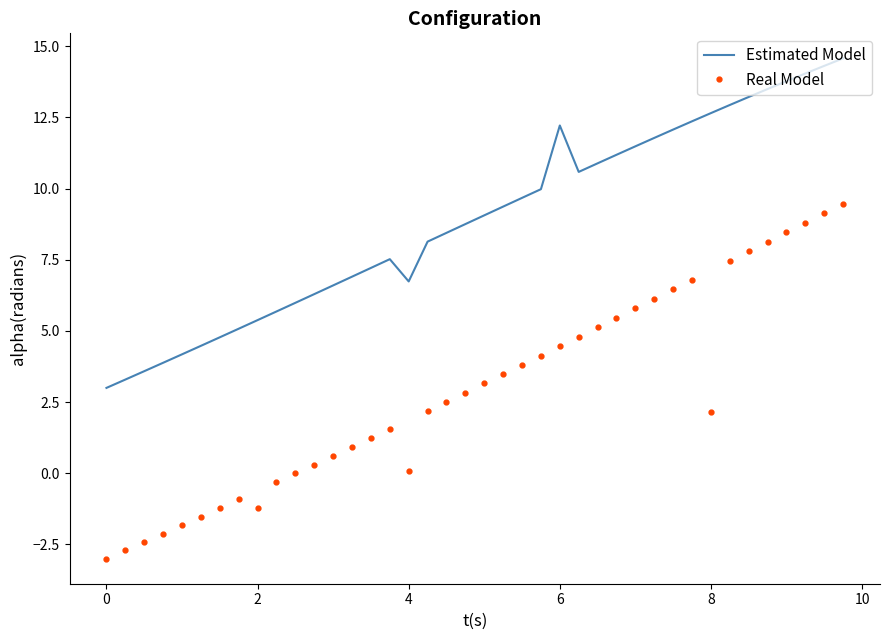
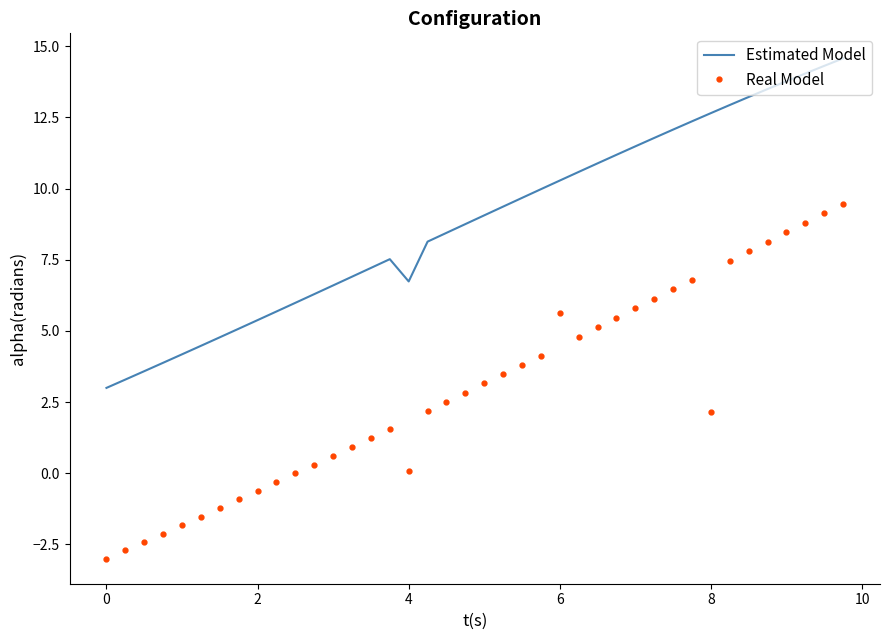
Real Model, 2: -1.2 -> -0.6
Estimated Model, 6: 12.2 -> 10.3
Real Model, 6: 4.5 -> 5.6
